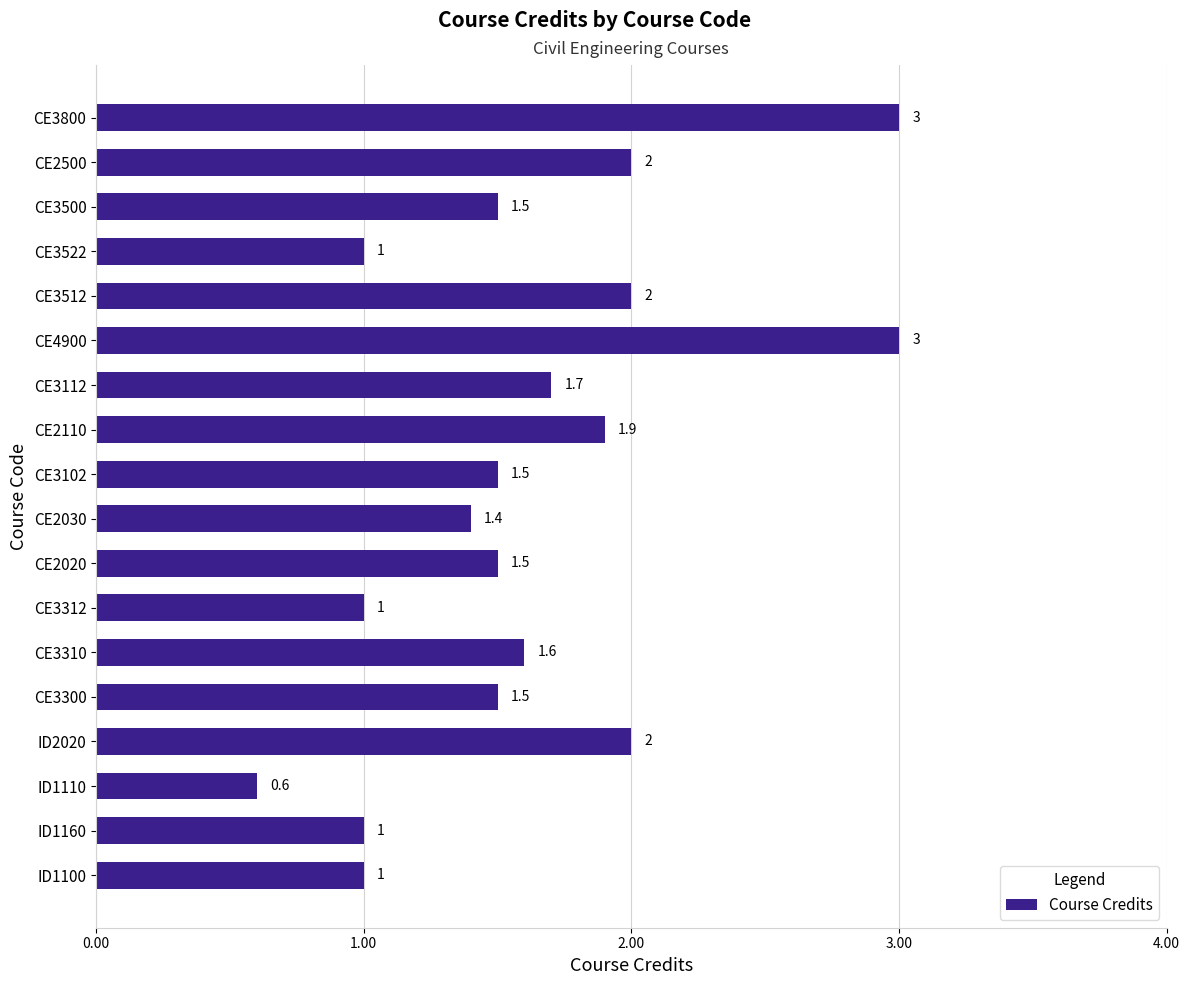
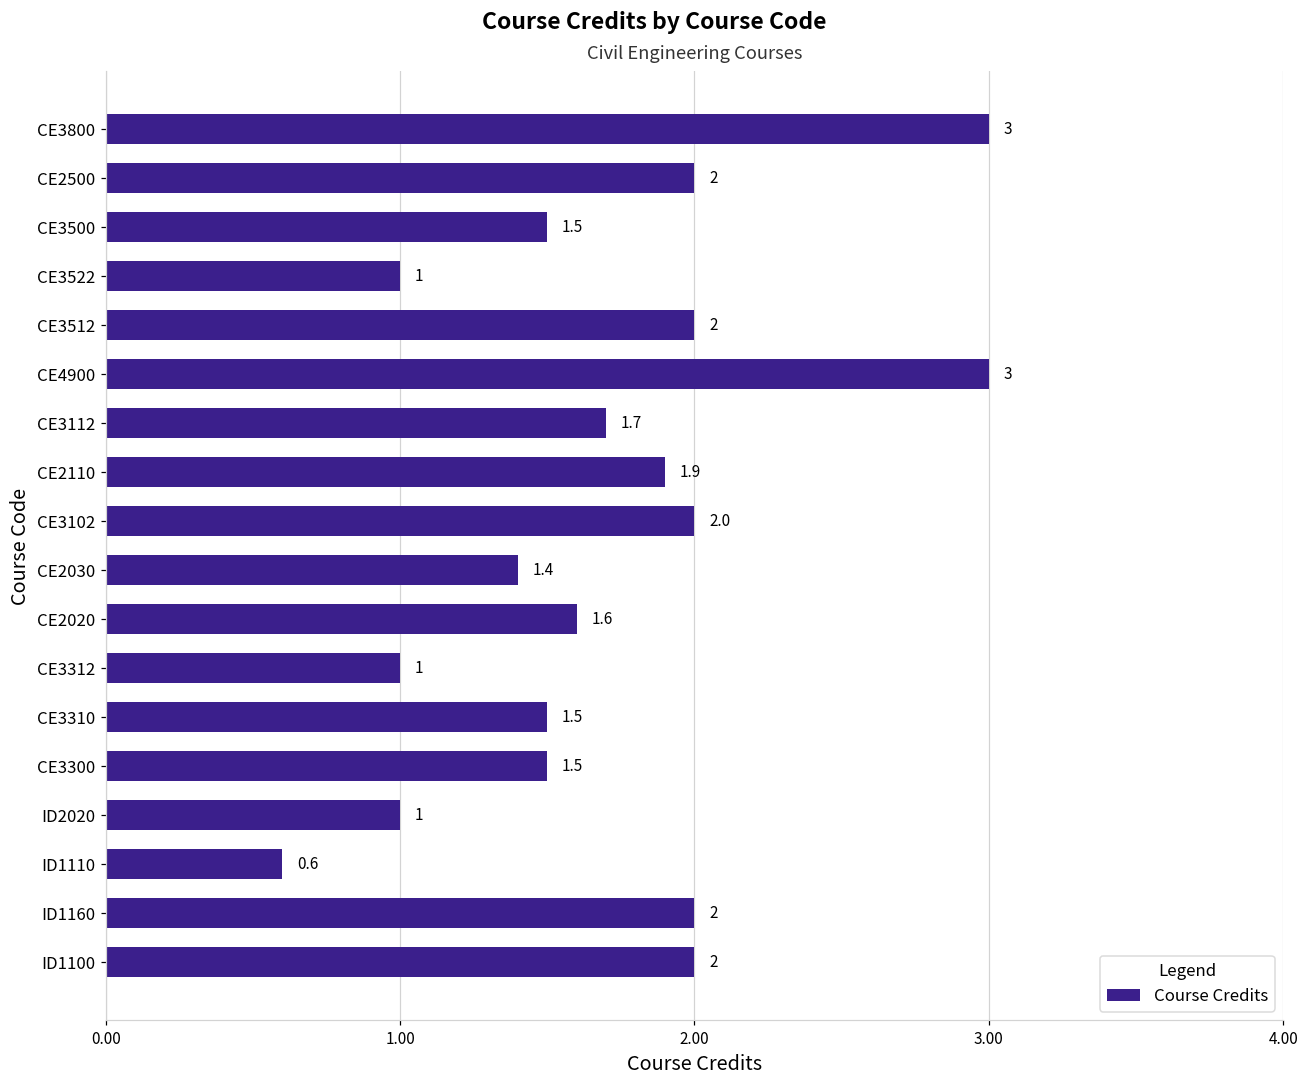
CE3102: 1.5 -> 2.0
CE2020: 1.5 -> 1.6
CE3310: 1.6 -> 1.5
ID2020: 2 -> 1
ID1160: 1 -> 2
ID1100: 1 -> 2
